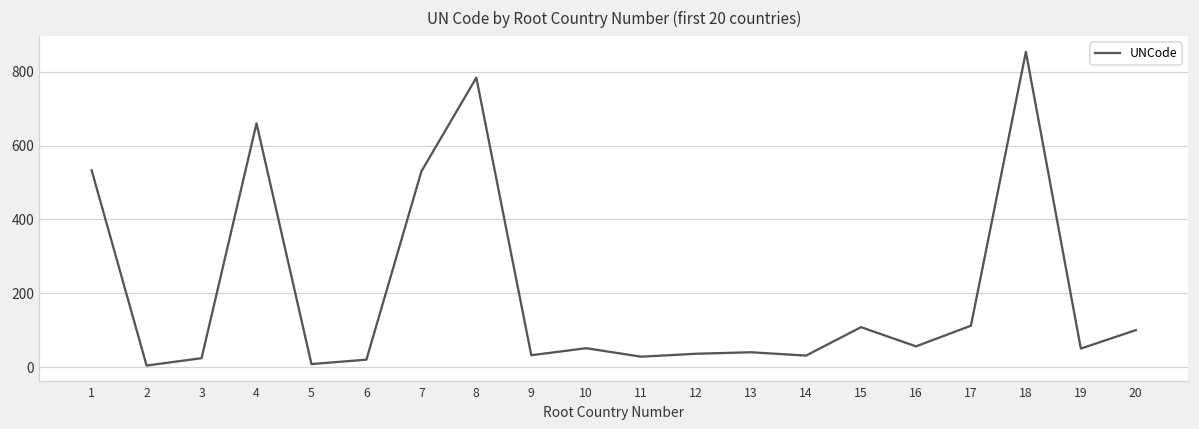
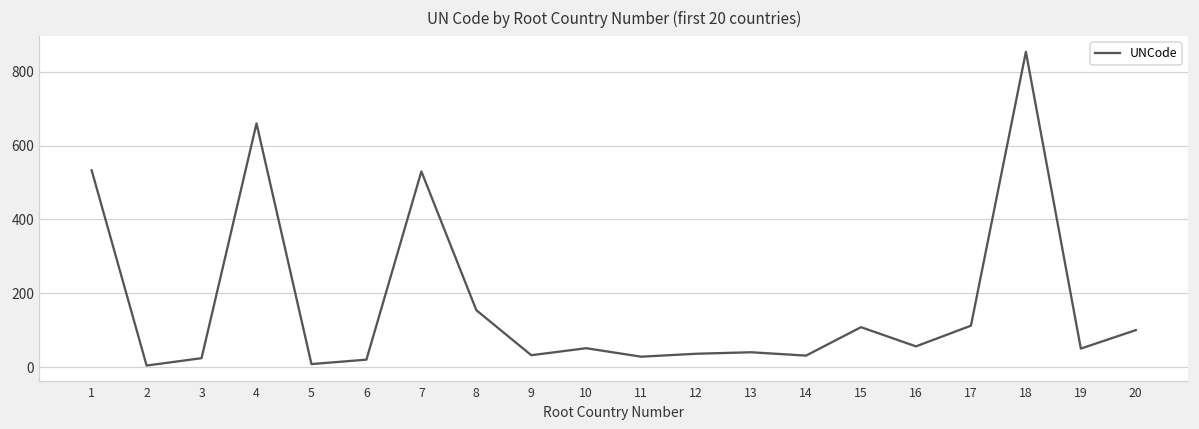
8: 780 -> 150
